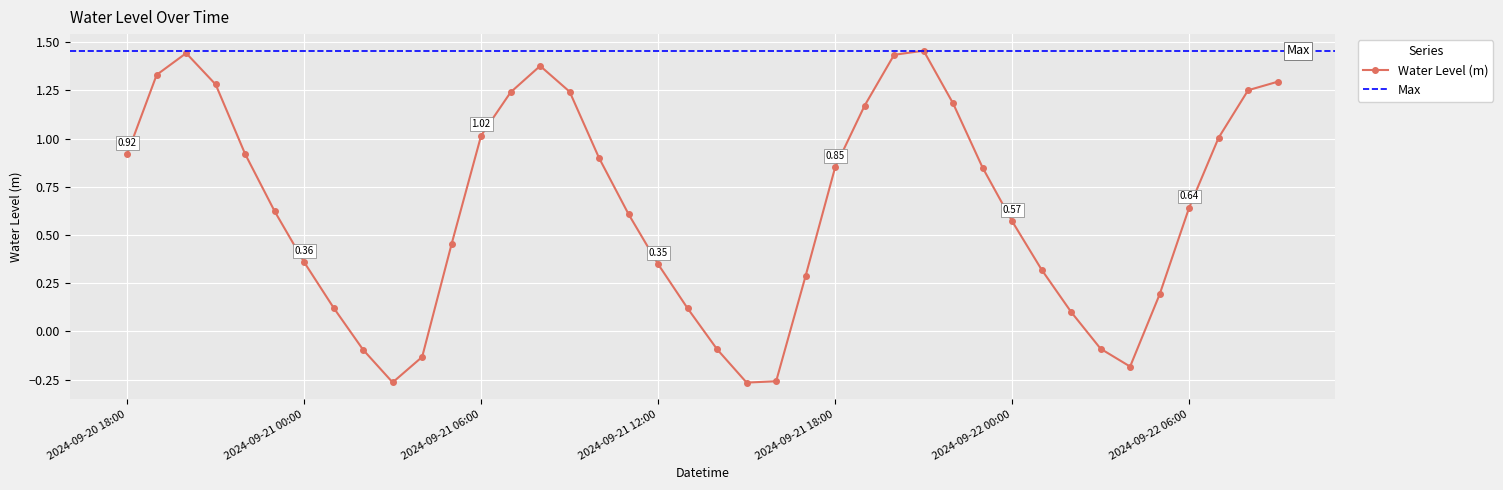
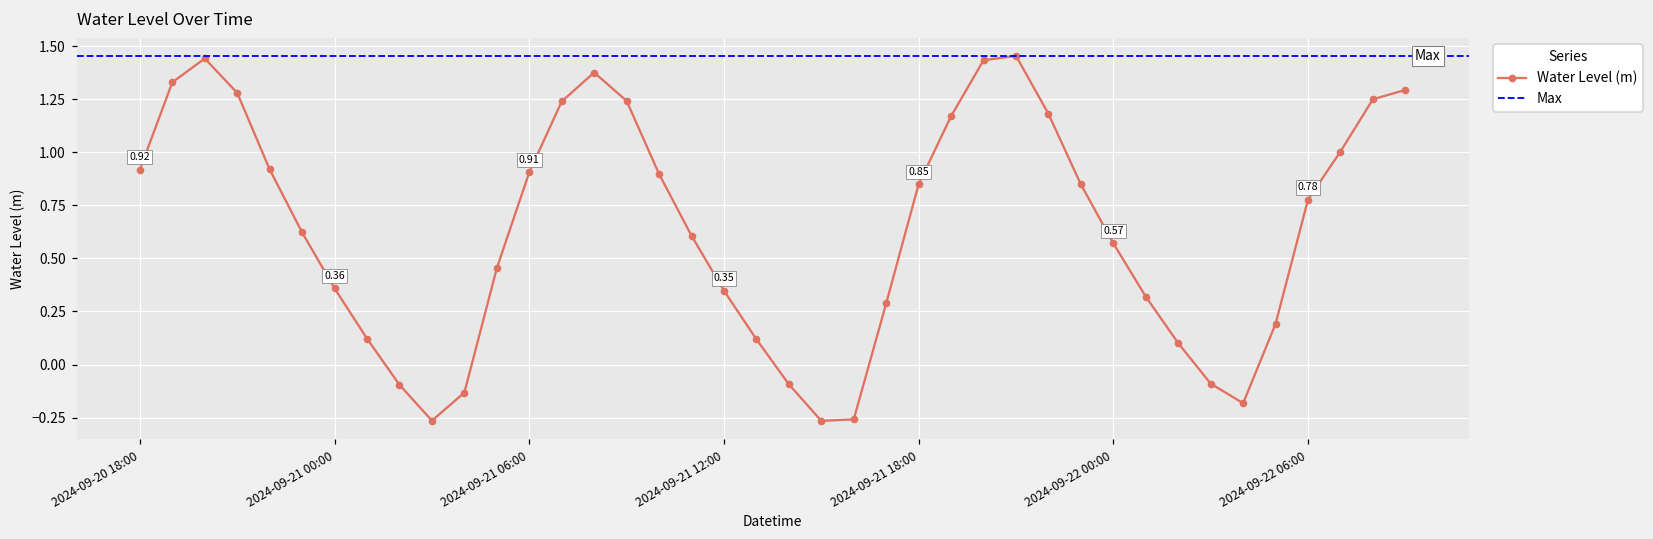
2024-09-21 06:00: 1.02 -> 0.91
2024-09-22 06:00: 0.64 -> 0.78
